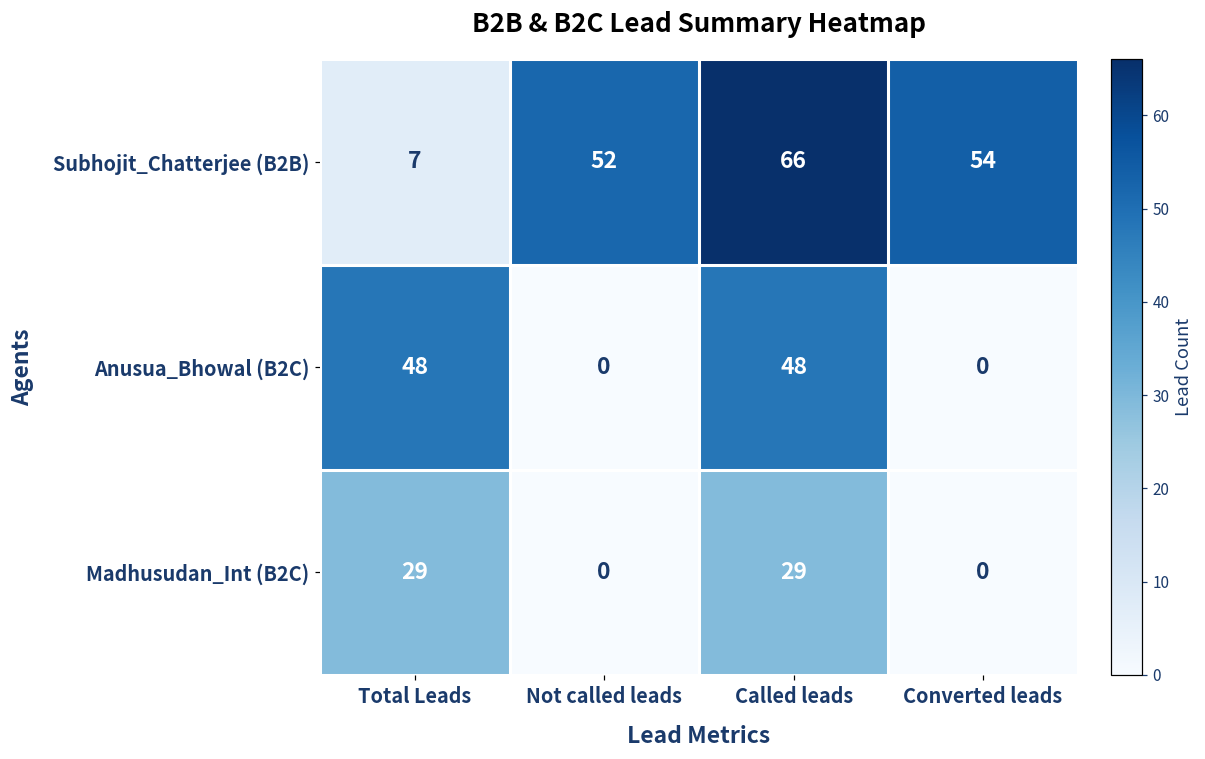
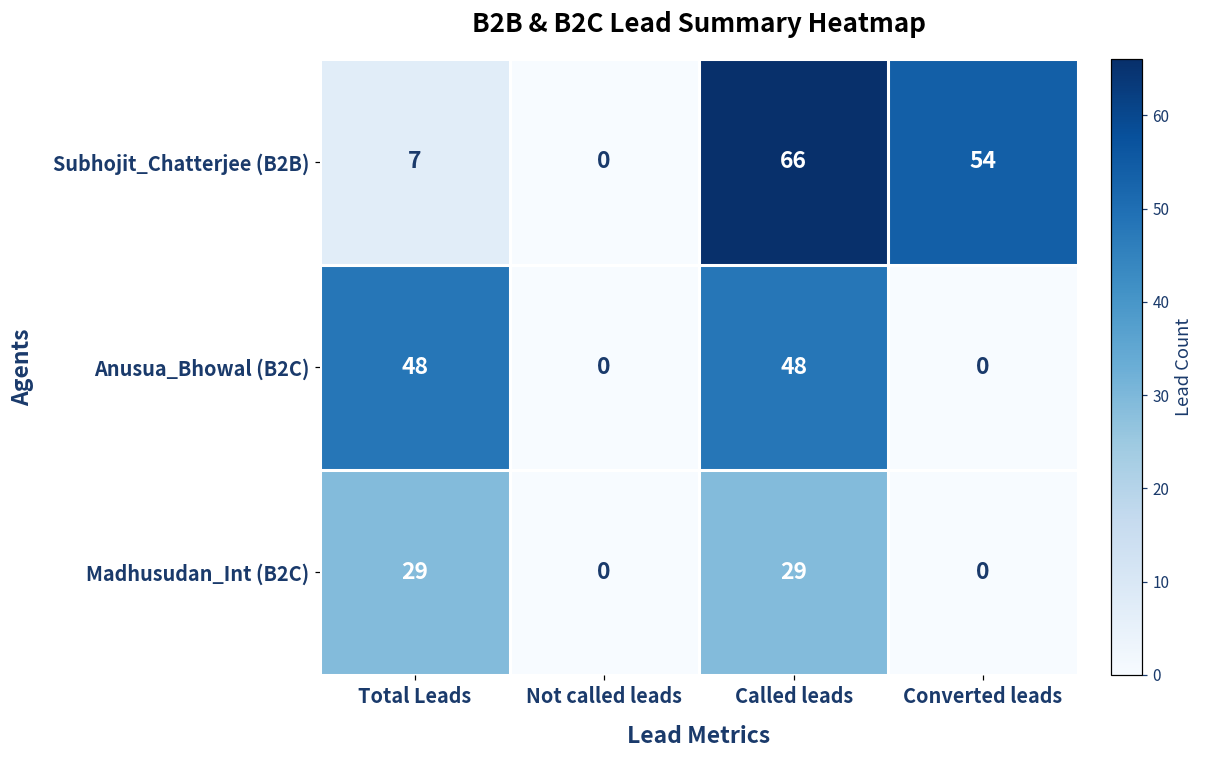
Subhojit_Chatterjee (B2B), Not called leads: 52 -> 0
